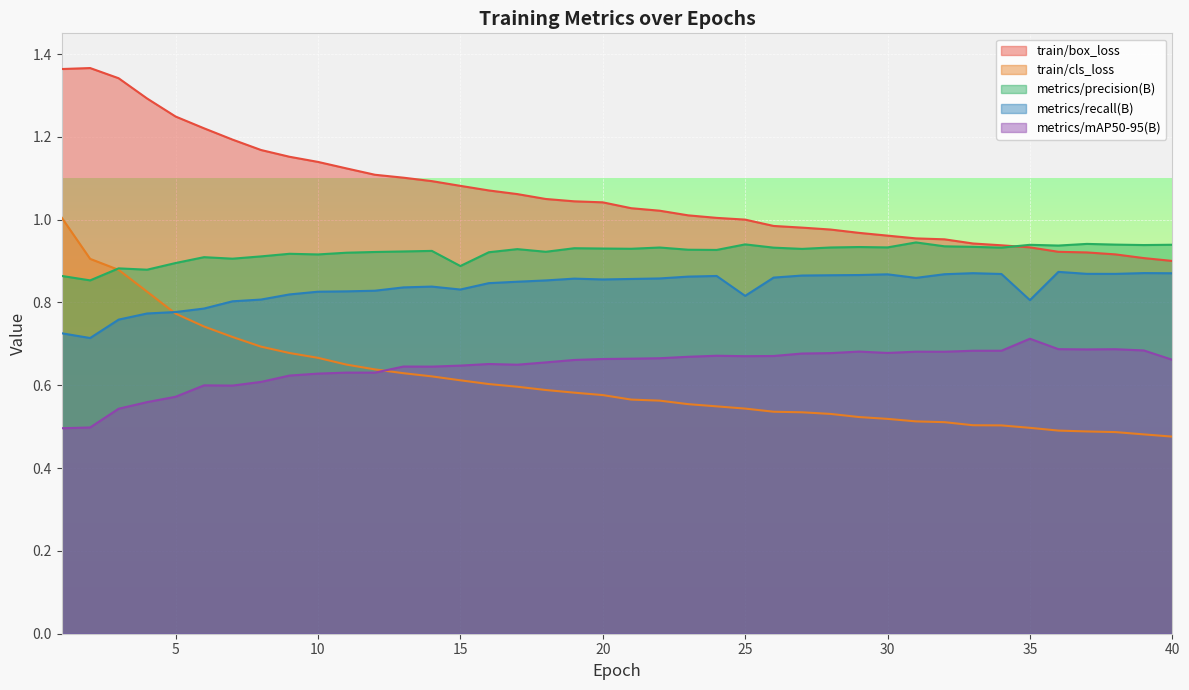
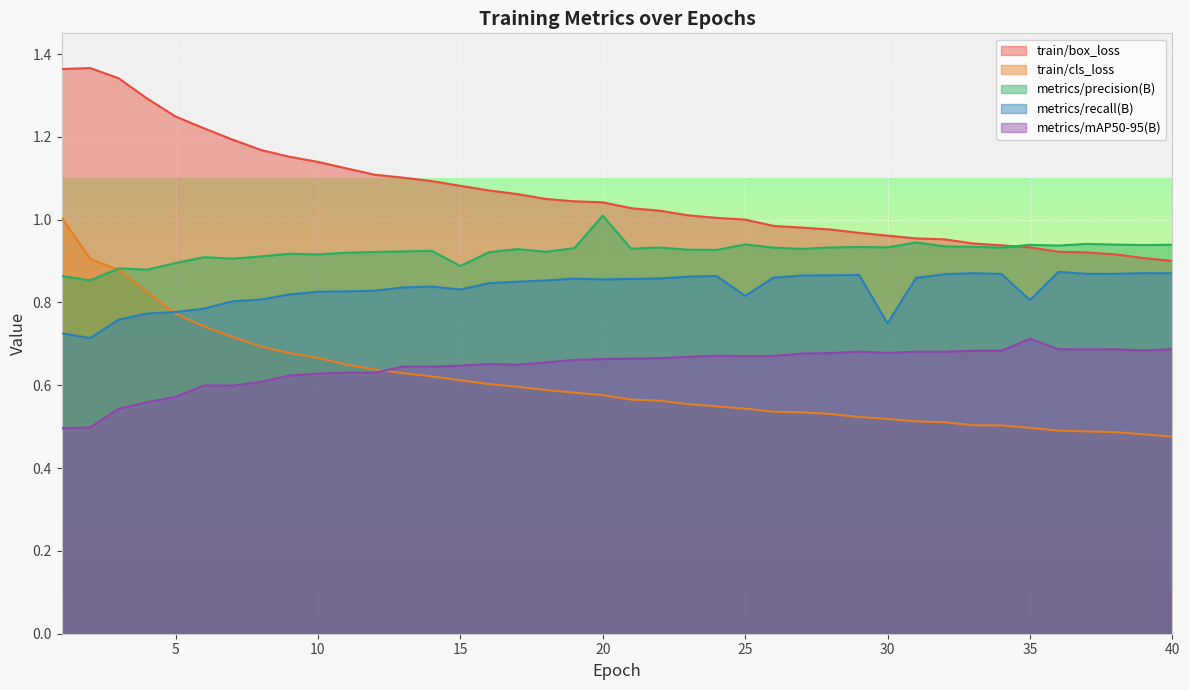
metrics/precision(B), 20: 0.93 -> 1.01
metrics/recall(B), 30: 0.87 -> 0.75
metrics/mAP50-95(B), 40: 0.66 -> 0.69
